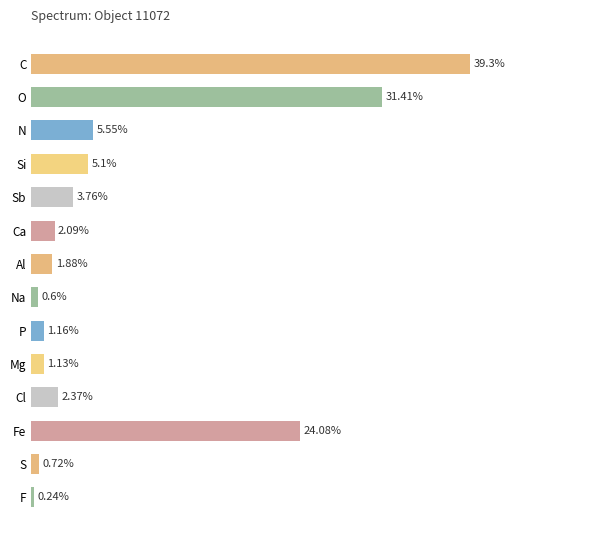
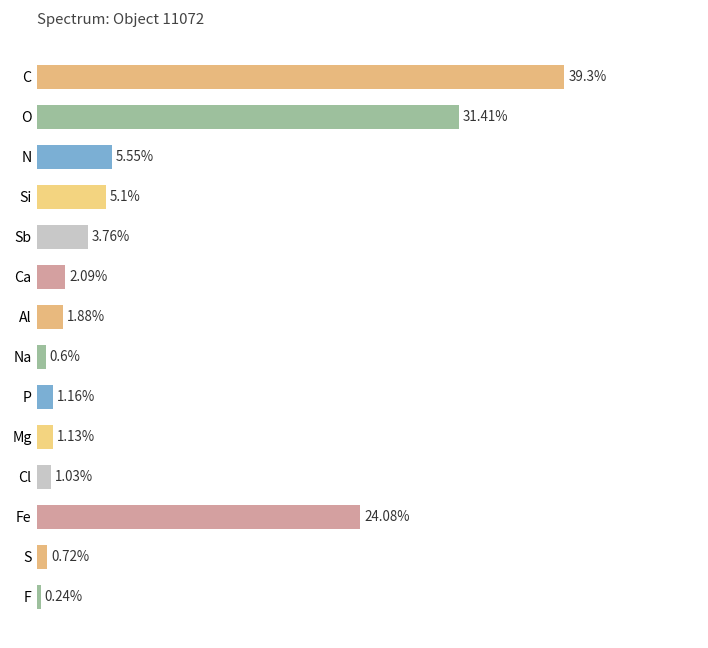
Cl: 2.37% -> 1.03%
